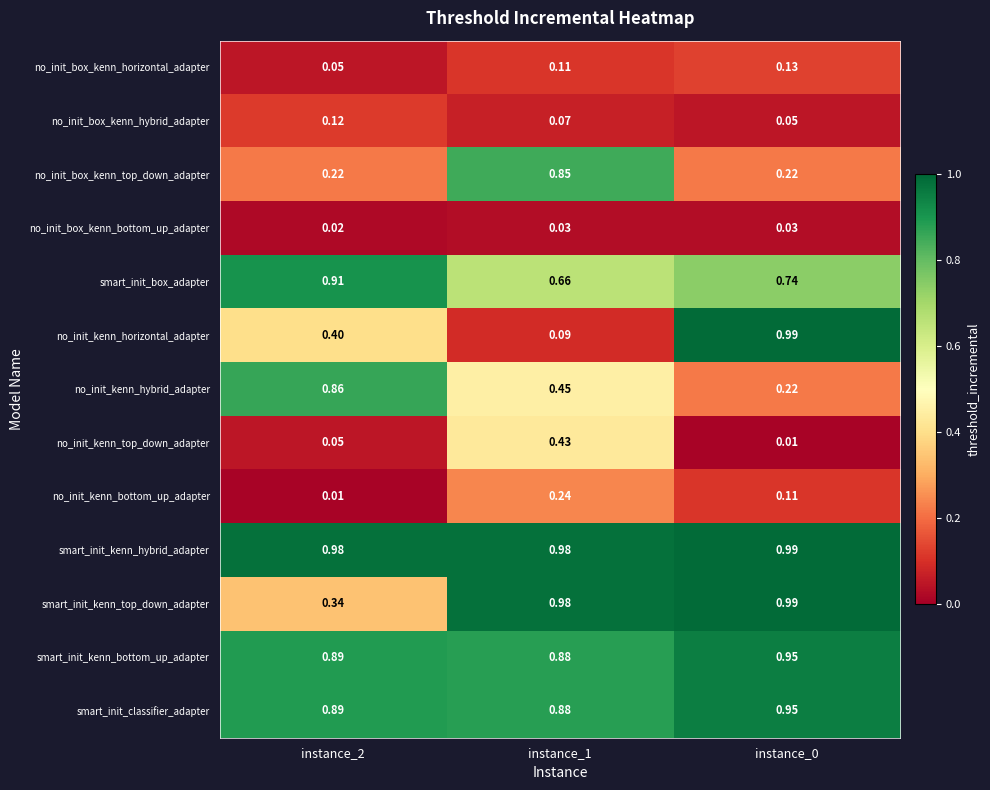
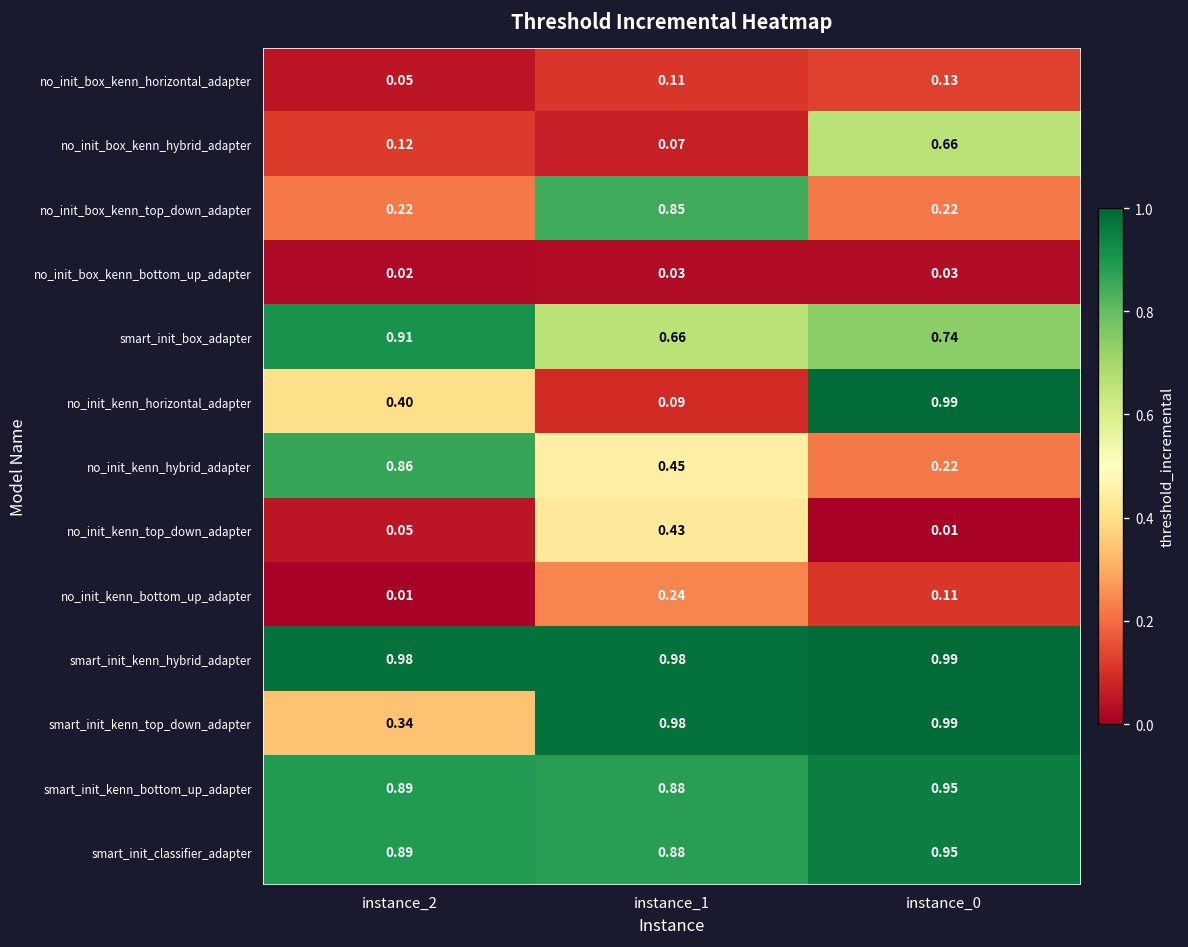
no_init_box_kenn_hybrid_adapter, instance_0: 0.05 -> 0.66
